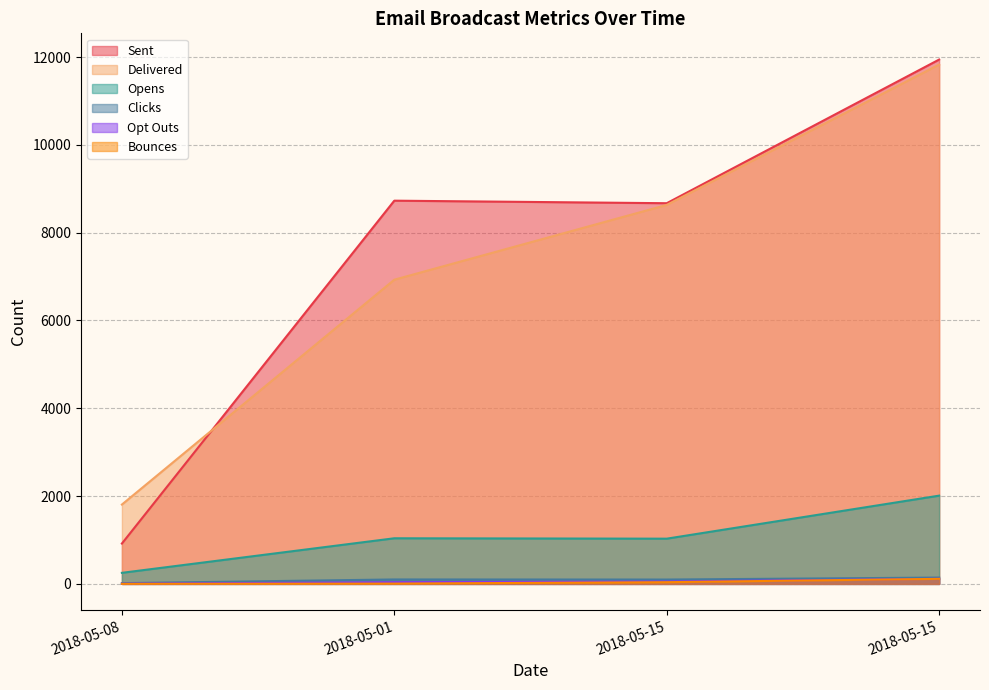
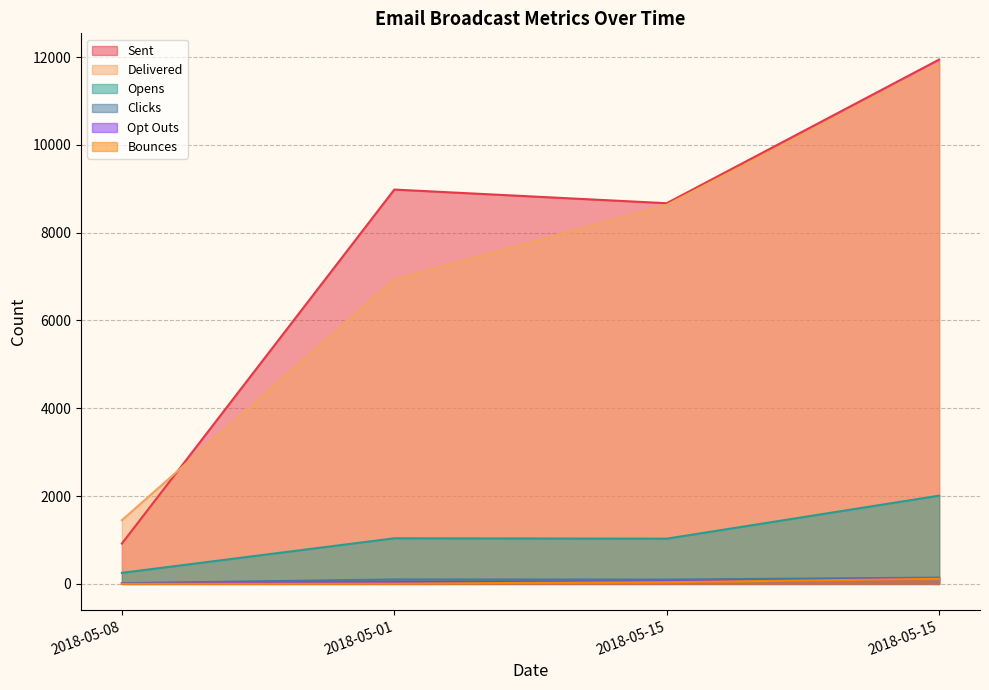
Delivered, 2018-05-08: 1800 -> 1500
Sent, 2018-05-01: 8700 -> 9000
